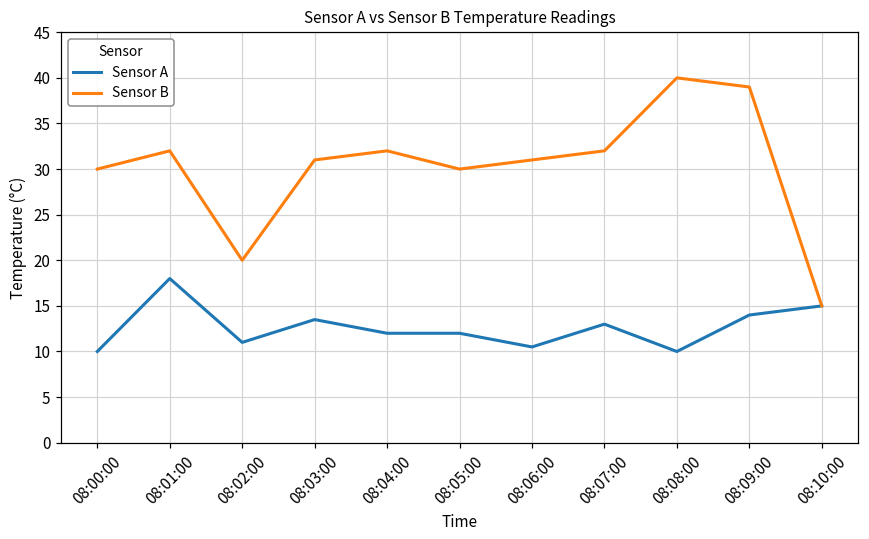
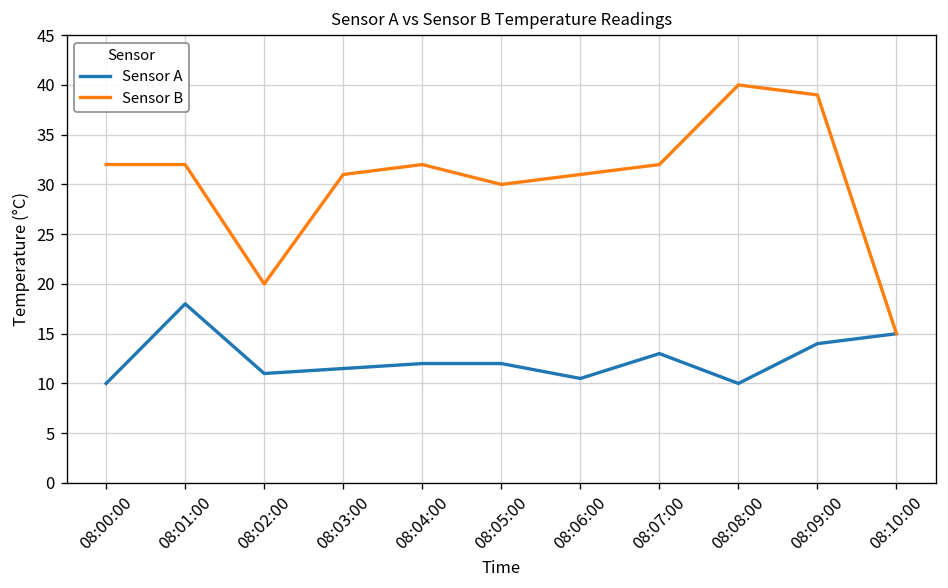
Sensor B, 08:00:00: 30 -> 32
Sensor A, 08:03:00: 14 -> 12
